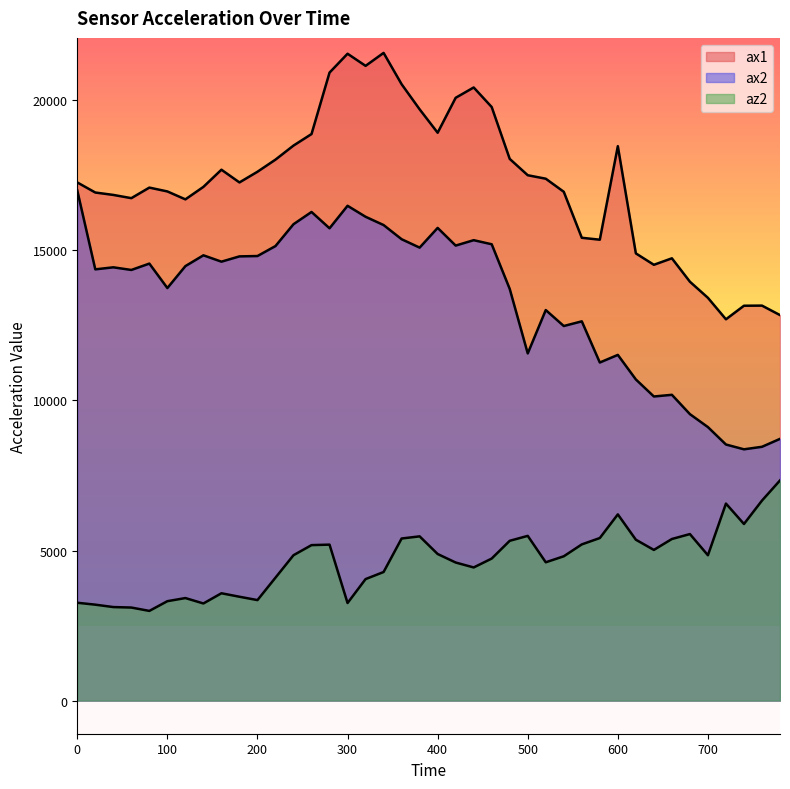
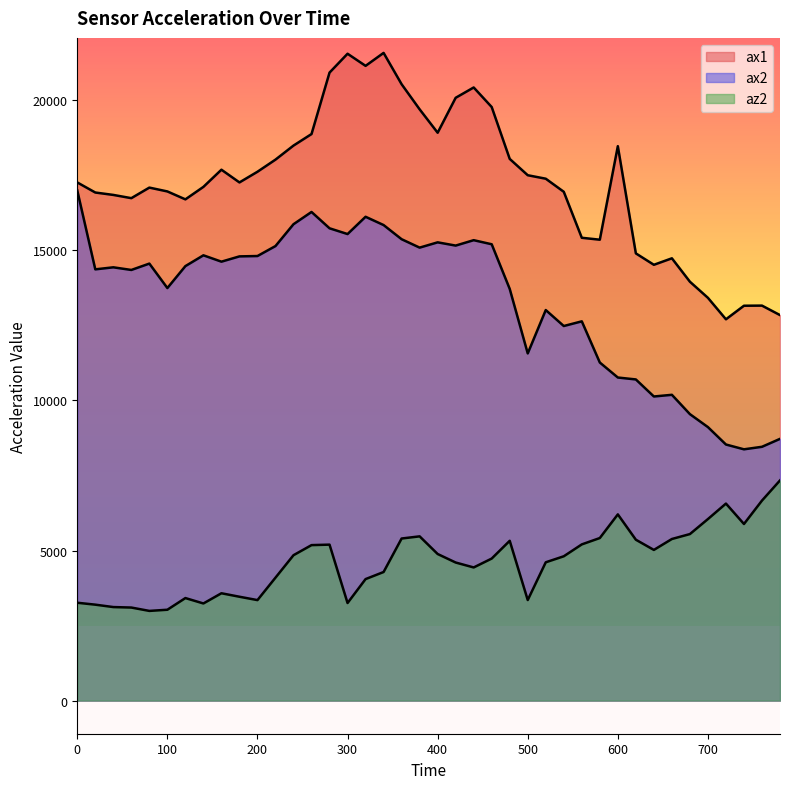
az2, 100: 3300 -> 3000
ax2, 300: 16500 -> 15500
ax2, 400: 15700 -> 15300
az2, 500: 5500 -> 3400
ax2, 600: 11500 -> 10800
az2, 700: 4800 -> 6000
